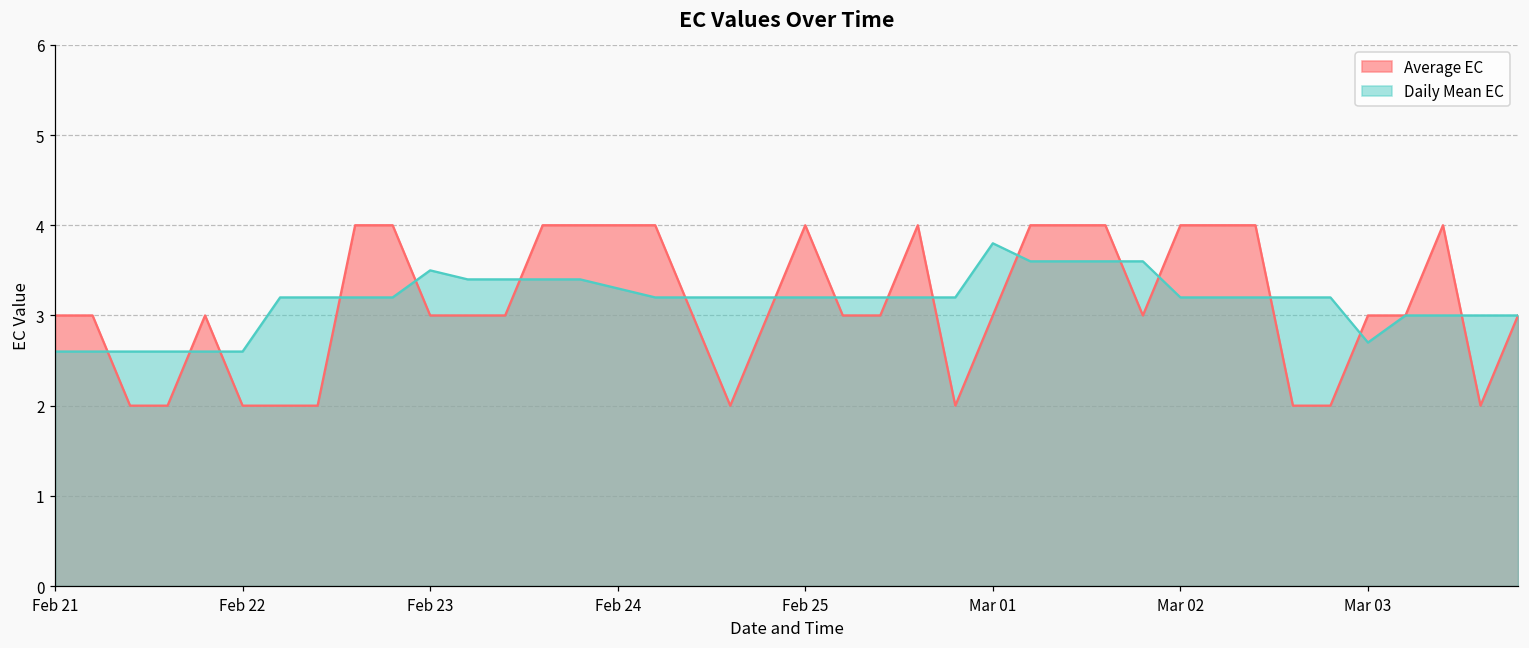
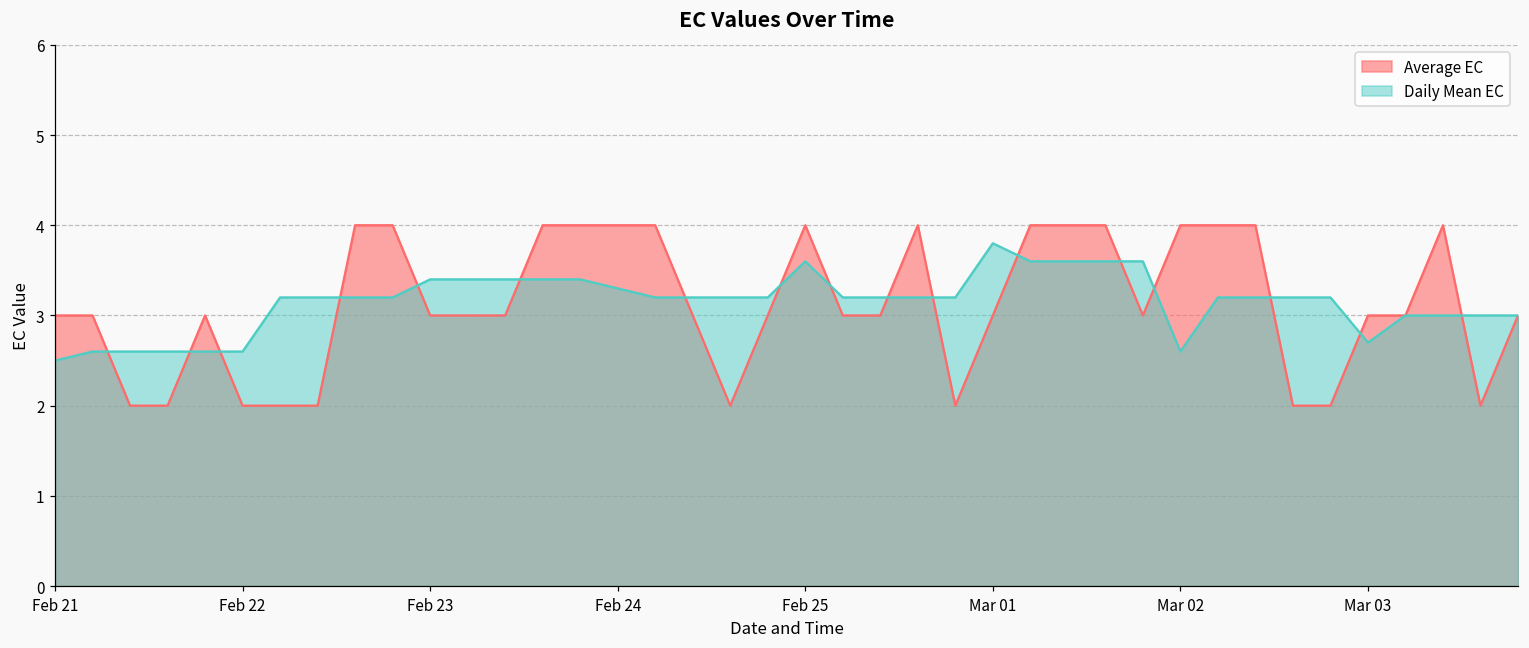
Daily Mean EC, Feb 21: 2.6 -> 2.5
Daily Mean EC, Feb 23: 3.5 -> 3.4
Daily Mean EC, Feb 25: 3.2 -> 3.6
Daily Mean EC, Mar 02: 3.2 -> 2.6
